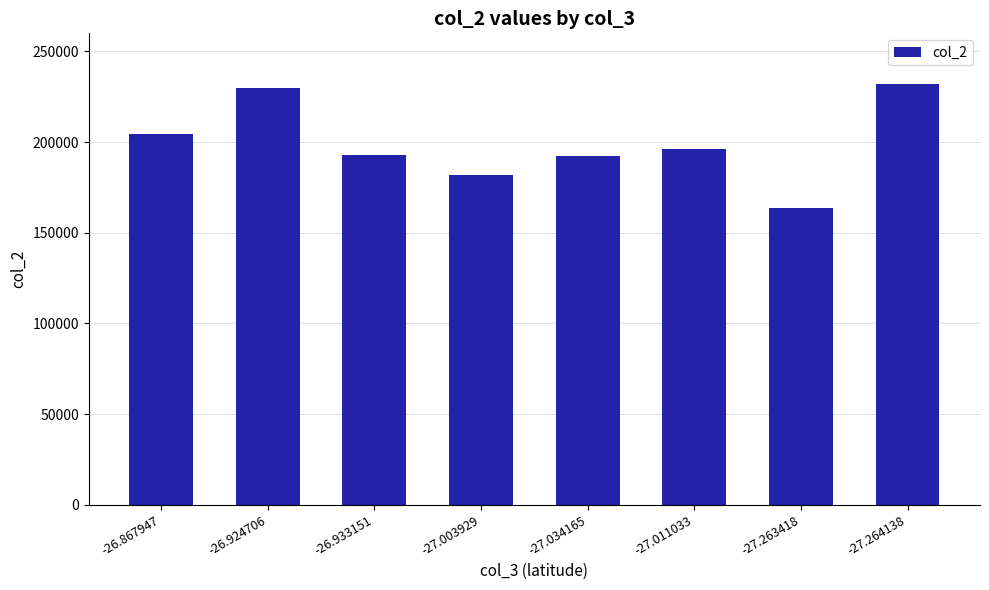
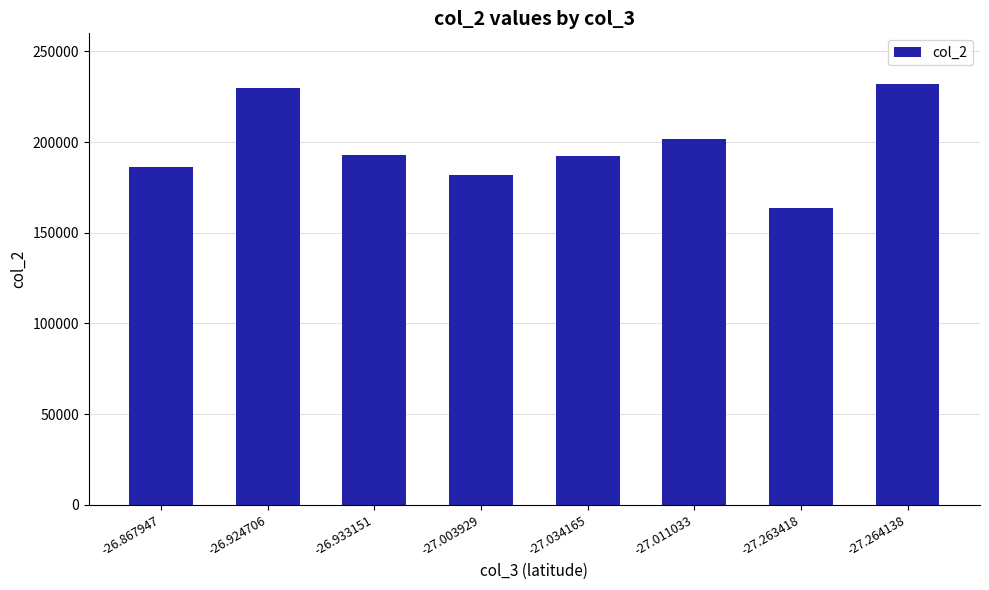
-26.867947: 204000 -> 187000
-27.011033: 196000 -> 202000
